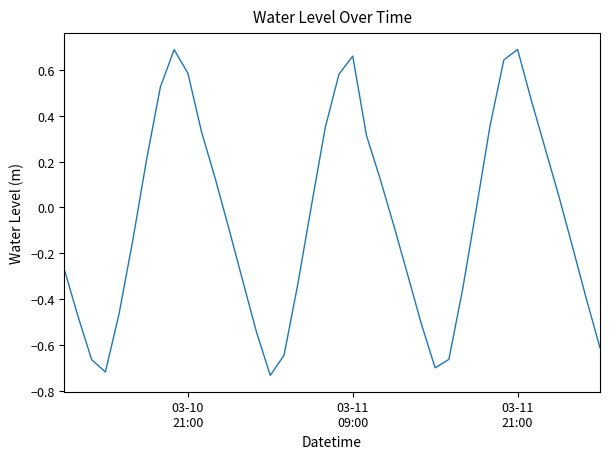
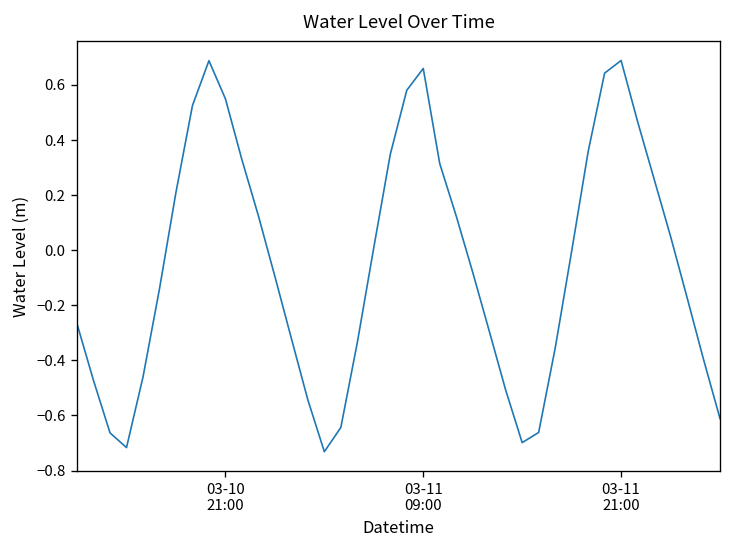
03-10 21:00: 0.59 -> 0.55
